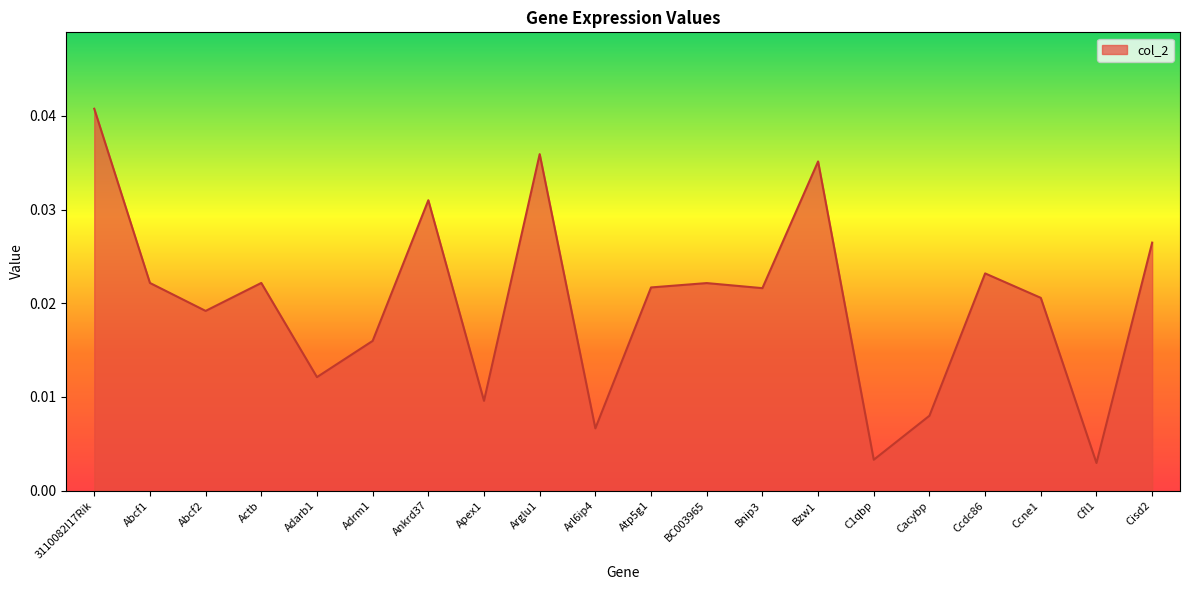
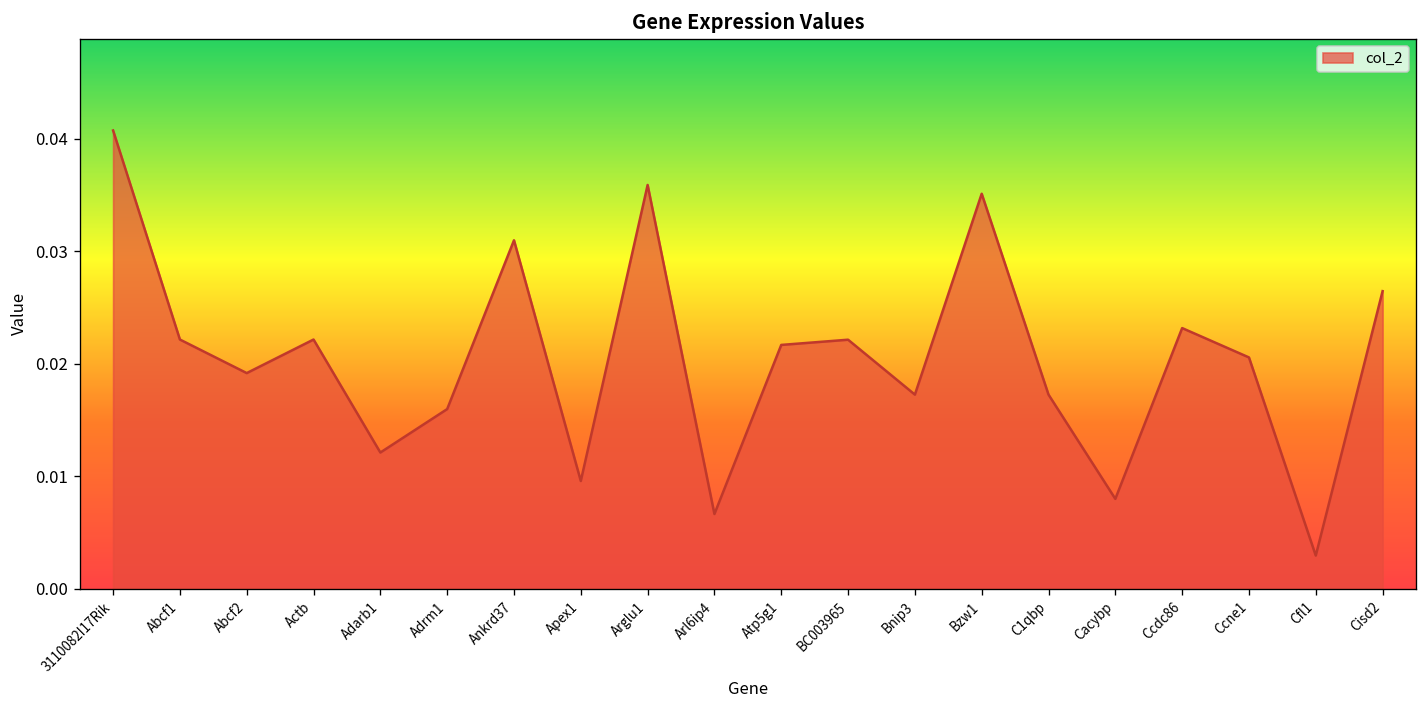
Bnip3: 0.022 -> 0.017
C1qbp: 0.003 -> 0.017
